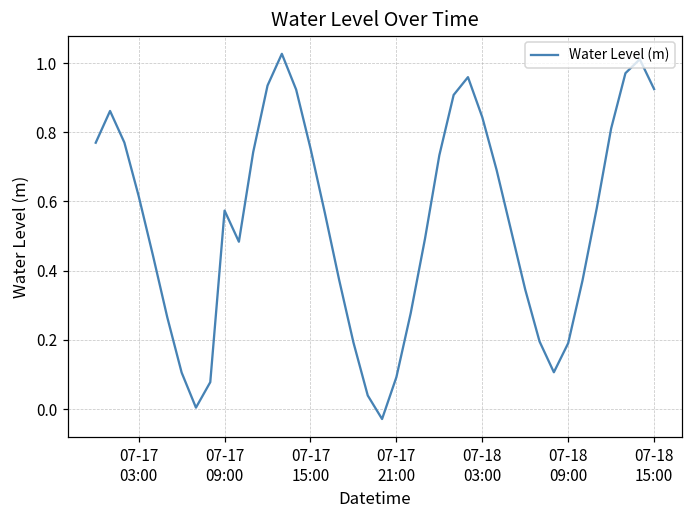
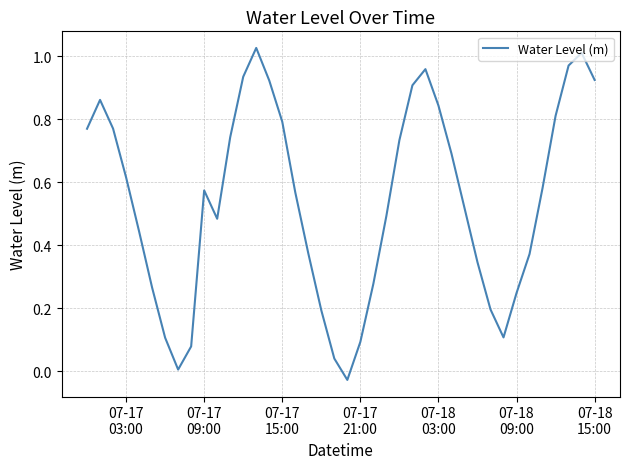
07-17 15:00: 0.75 -> 0.79
07-18 09:00: 0.19 -> 0.25
